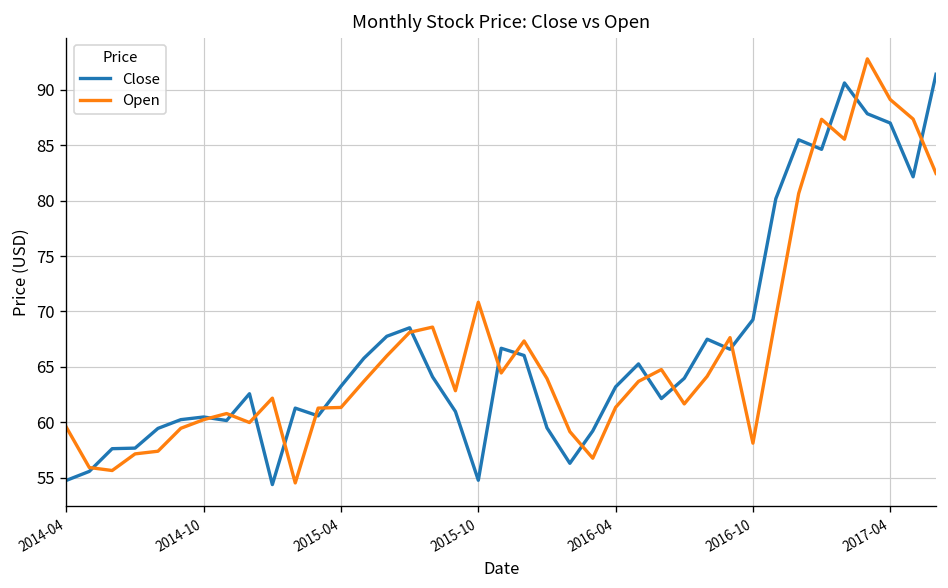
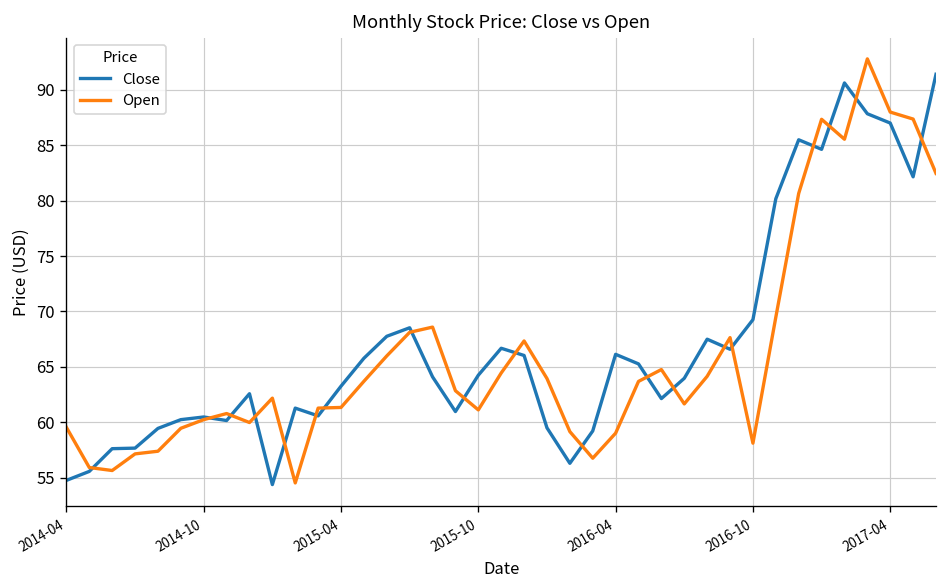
Close, 2015-10: 55 -> 64
Open, 2015-10: 71 -> 61
Close, 2016-04: 63 -> 66
Open, 2016-04: 61 -> 59
Open, 2017-04: 89 -> 88
